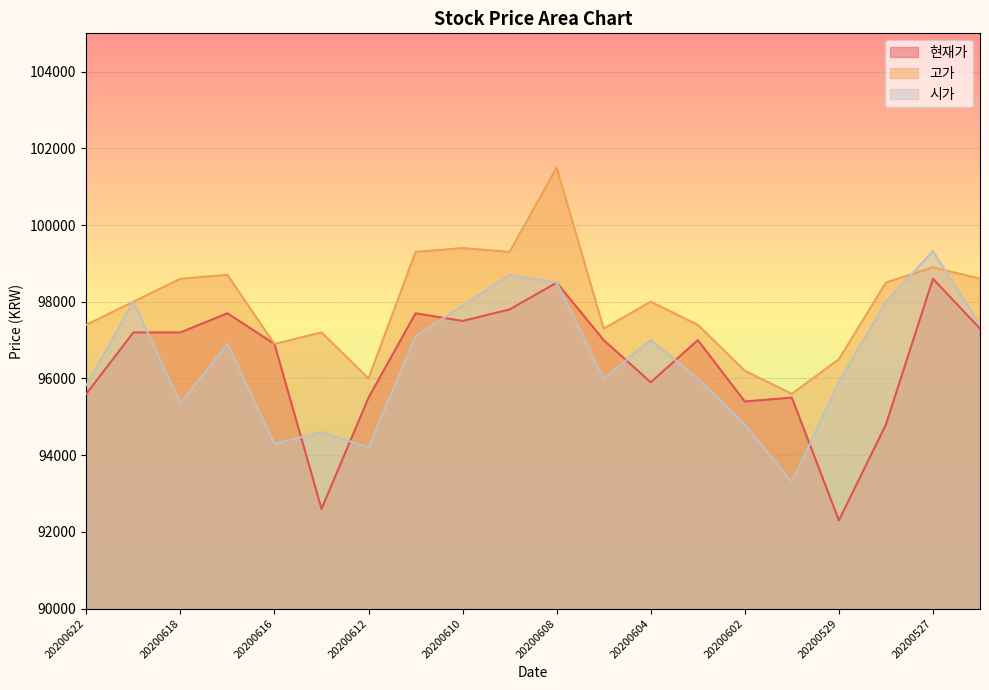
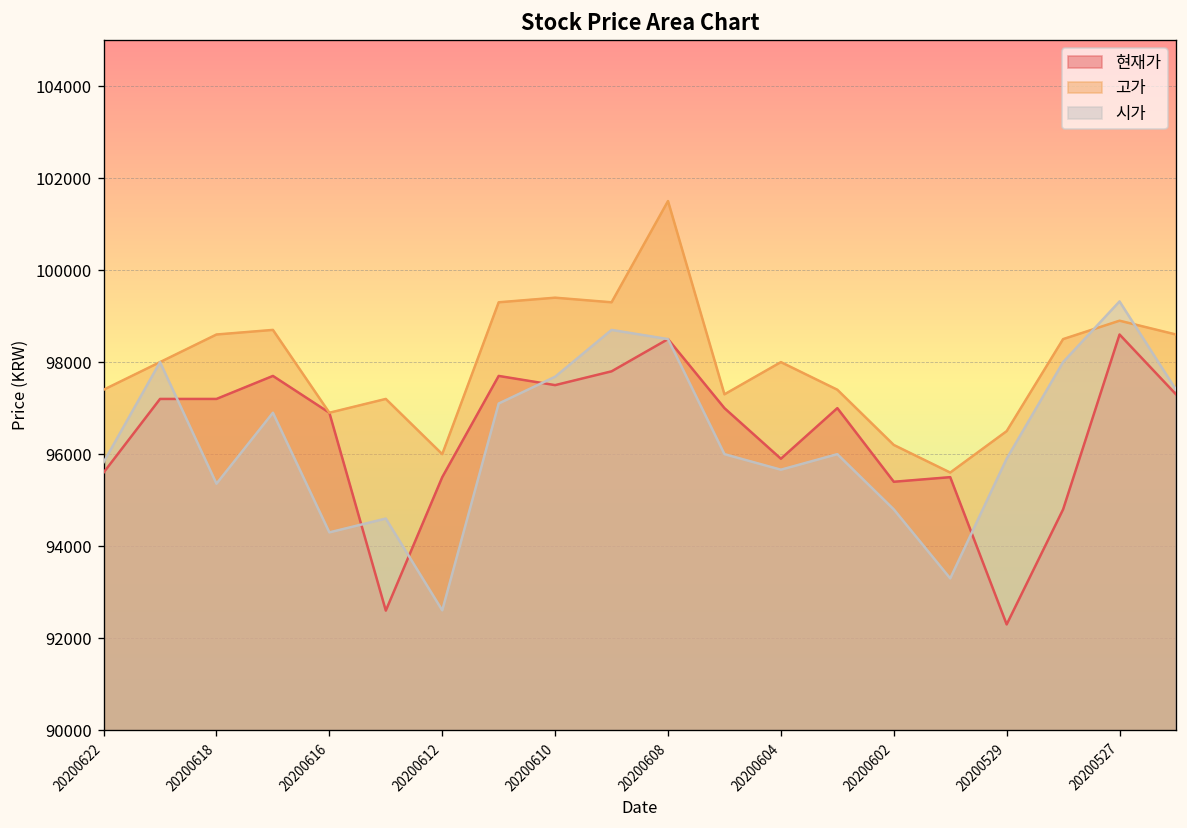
시가, 20200612: 94200 -> 92600
시가, 20200610: 97900 -> 97700
시가, 20200604: 97000 -> 95700
